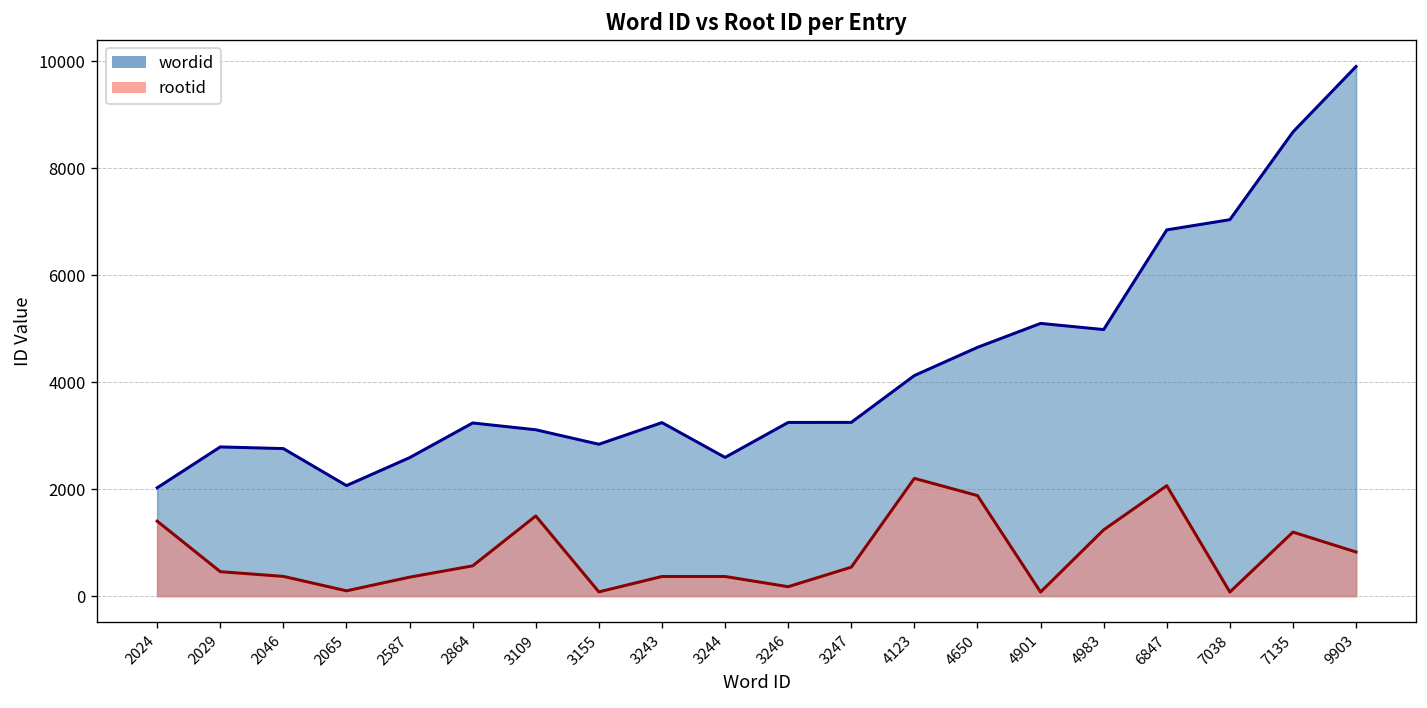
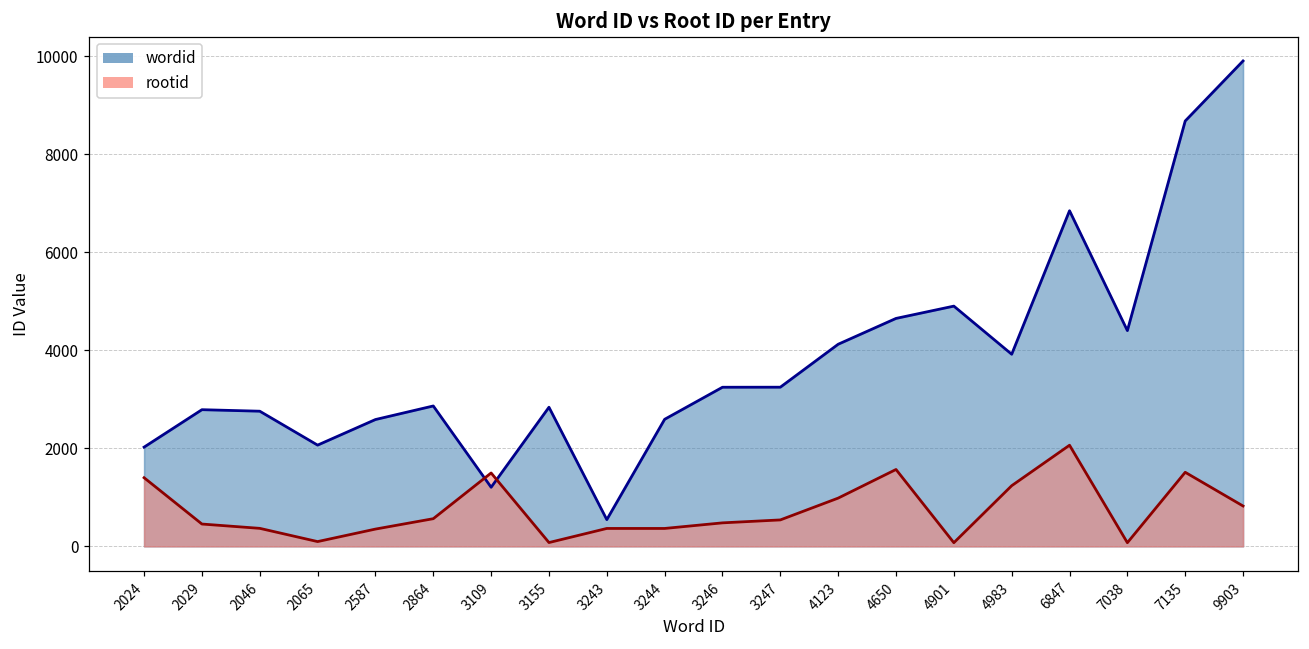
wordid, 2864: 3200 -> 2900
wordid, 3109: 3100 -> 1200
wordid, 3243: 3200 -> 500
rootid, 3246: 200 -> 500
rootid, 4123: 2200 -> 1000
rootid, 4650: 1900 -> 1600
wordid, 4901: 5100 -> 4900
wordid, 4983: 5000 -> 3900
wordid, 7038: 7000 -> 4400
rootid, 7135: 1200 -> 1500
